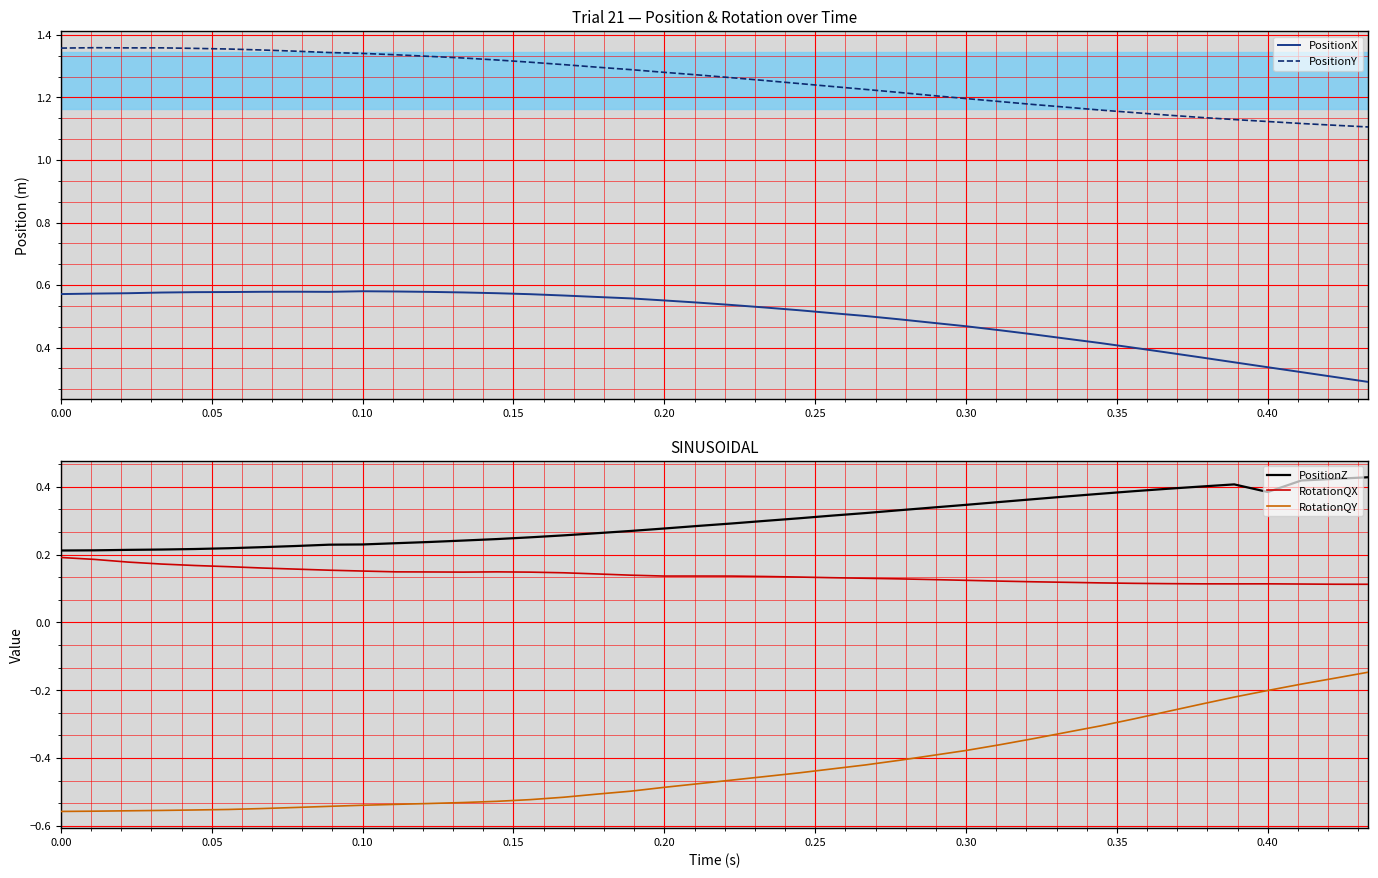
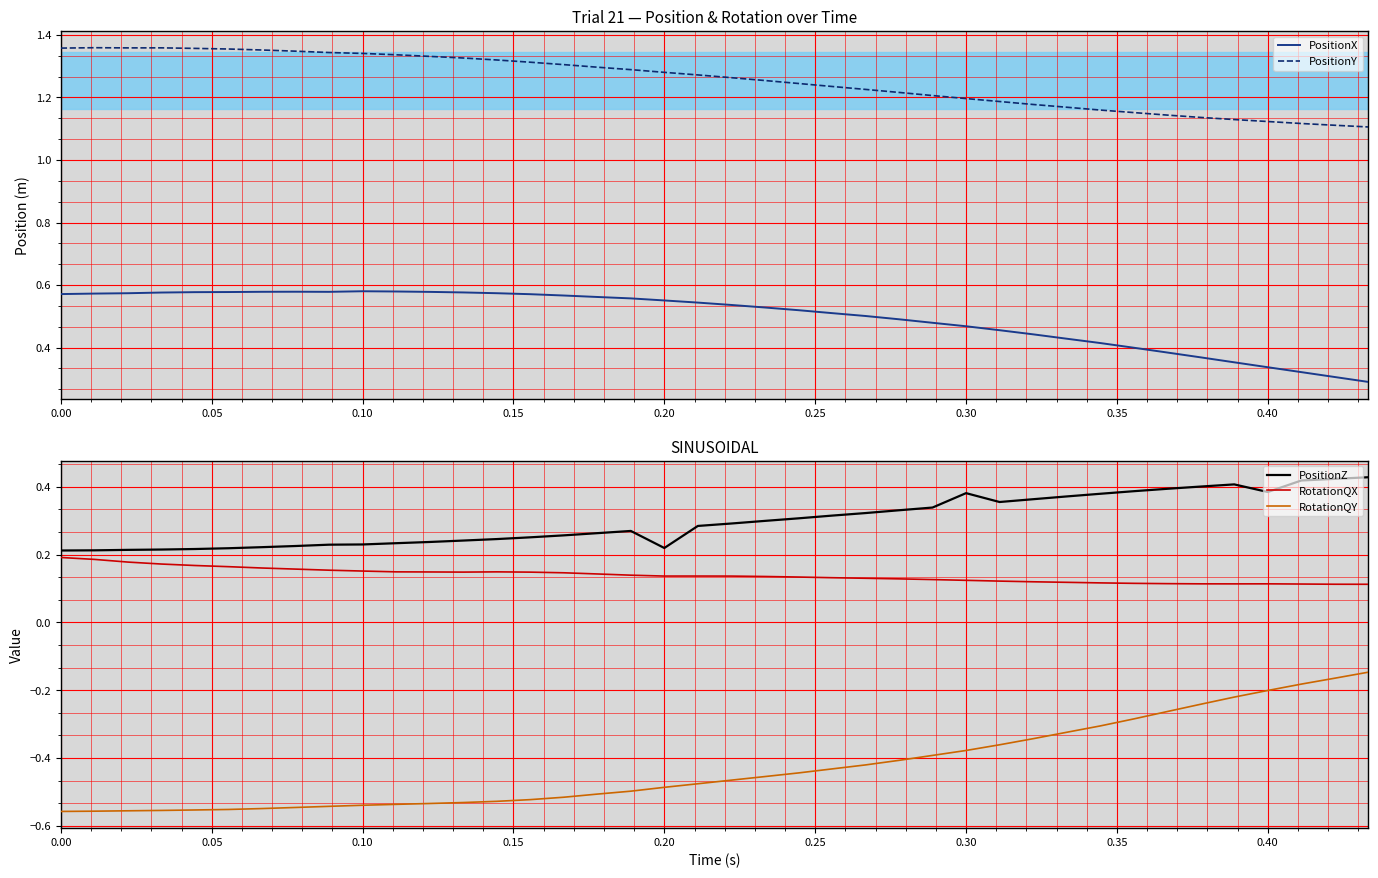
SINUSOIDAL, PositionZ, 0.20: 0.28 -> 0.22
SINUSOIDAL, PositionZ, 0.30: 0.35 -> 0.38
